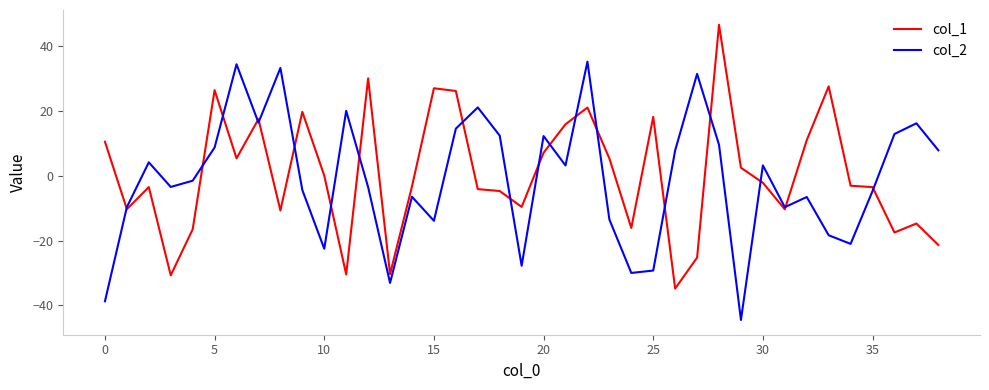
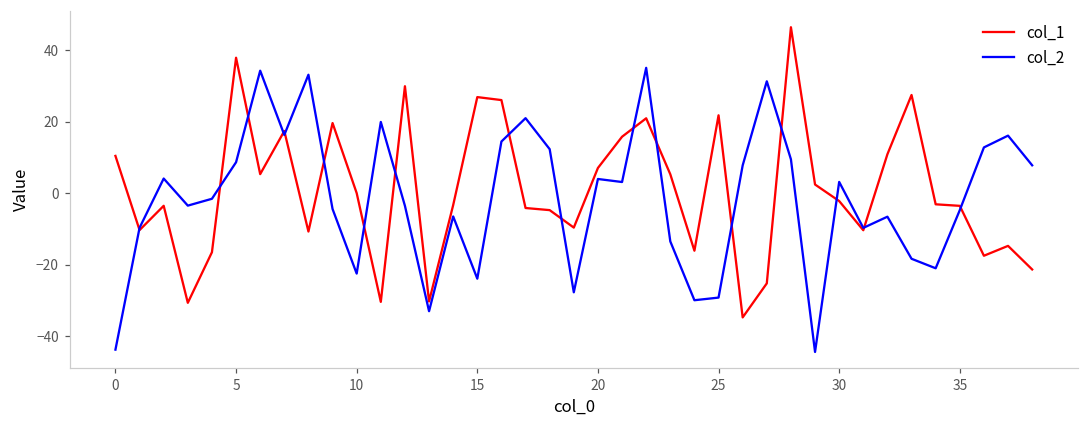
col_2, 0: -39 -> -44
col_1, 5: 26 -> 38
col_2, 15: -14 -> -24
col_2, 20: 12 -> 4
col_1, 25: 18 -> 22
